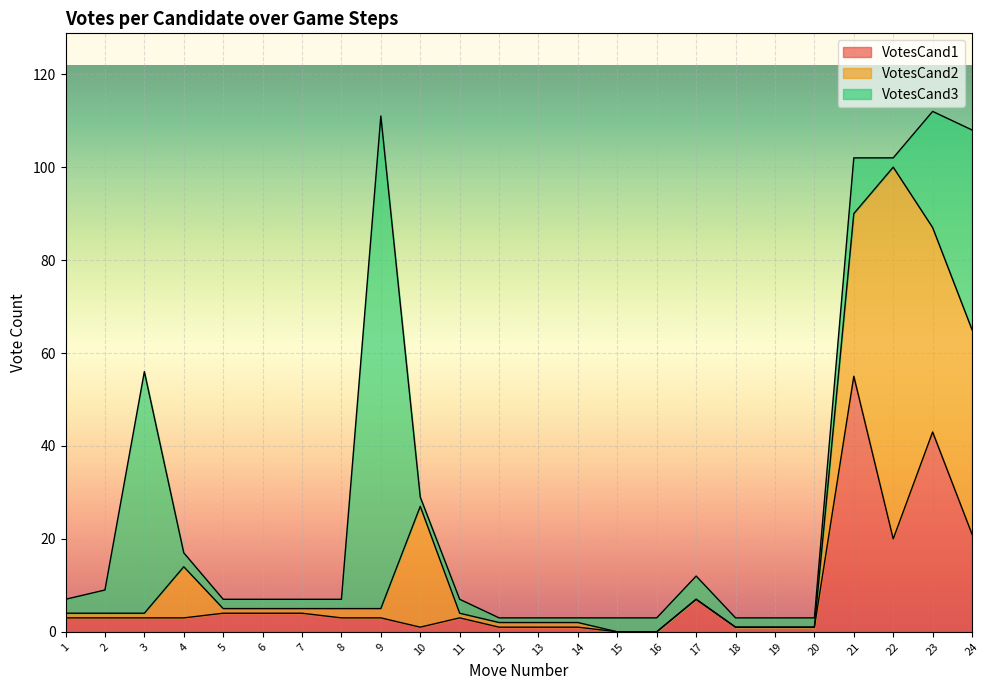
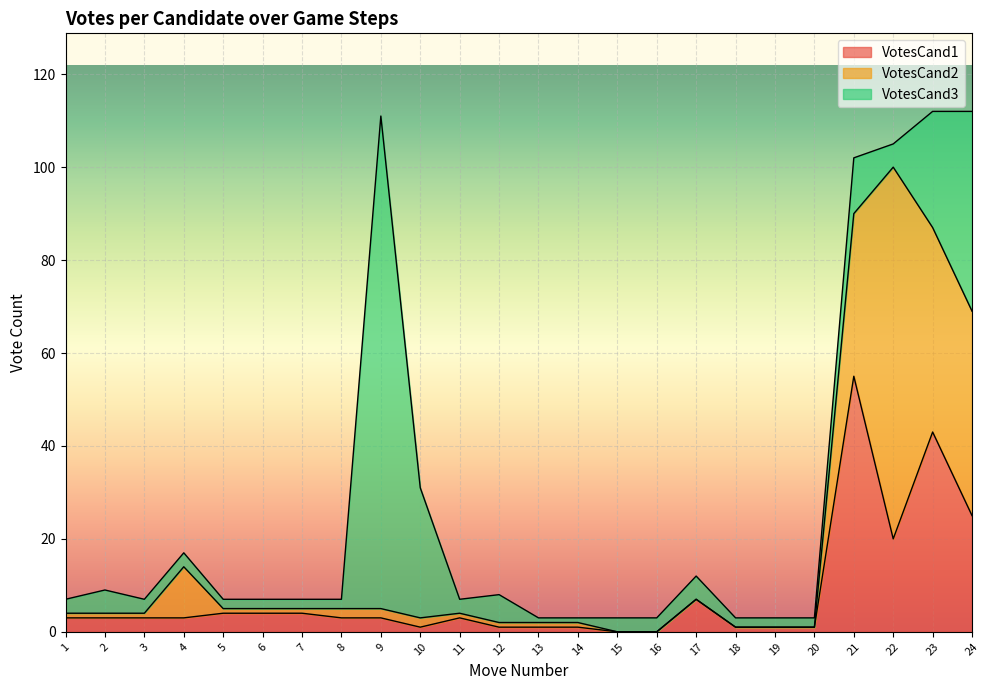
VotesCand3, 3: 52 -> 3
VotesCand2, 10: 26 -> 2
VotesCand3, 10: 2 -> 28
VotesCand3, 12: 1 -> 6
VotesCand3, 22: 2 -> 5
VotesCand1, 24: 21 -> 25
